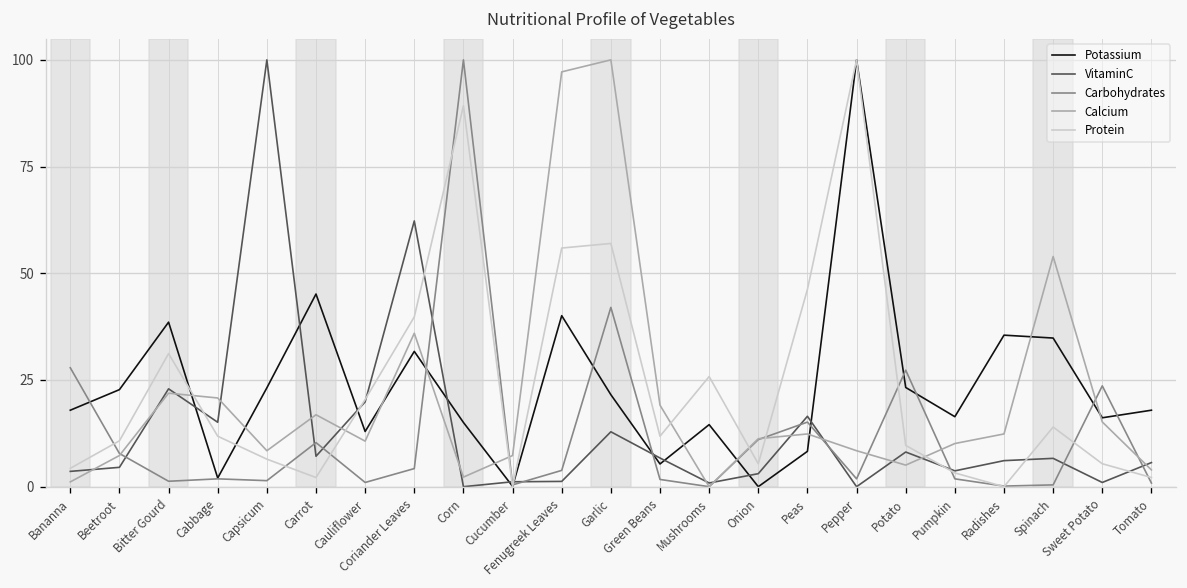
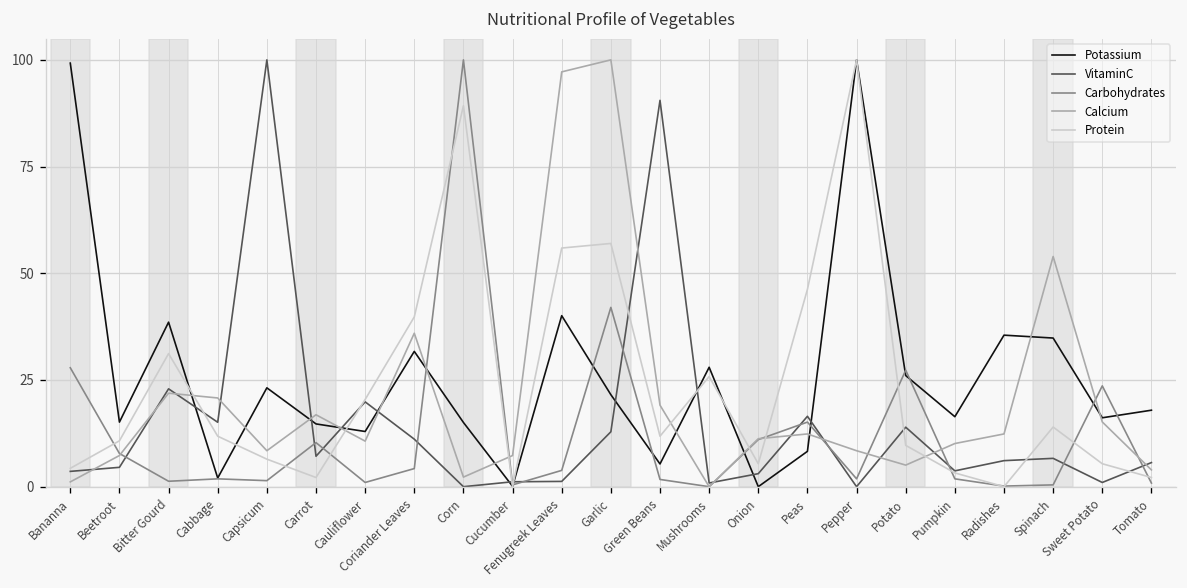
Potassium, Bananna: 18 -> 99
Potassium, Beetroot: 23 -> 15
Potassium, Carrot: 45 -> 15
VitaminC, Coriander Leaves: 62 -> 11
VitaminC, Green Beans: 7 -> 91
Potassium, Mushrooms: 15 -> 28
Potassium, Potato: 23 -> 26
VitaminC, Potato: 8 -> 14
